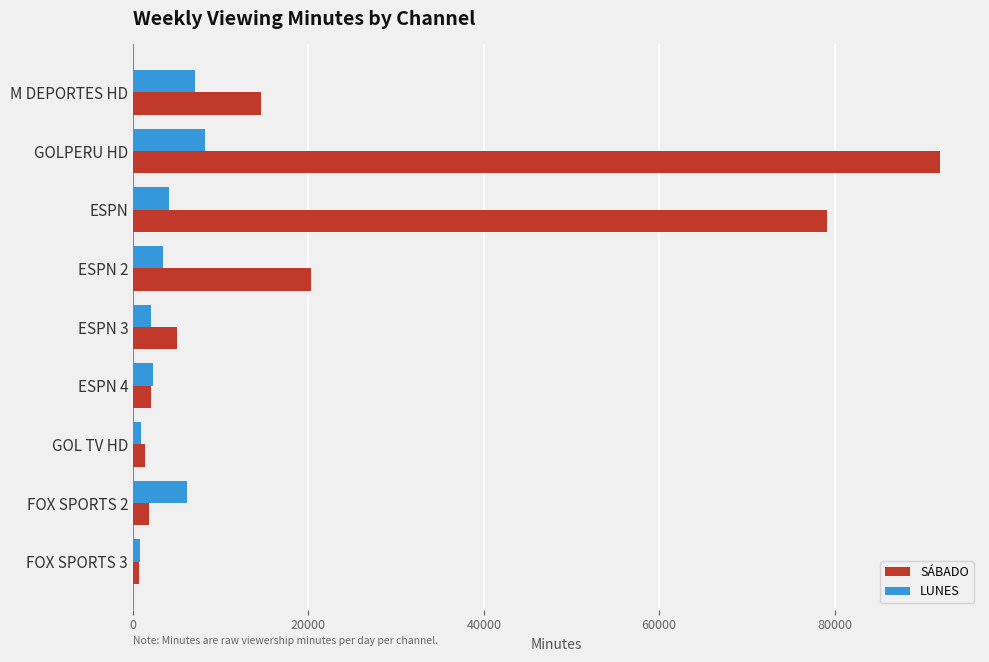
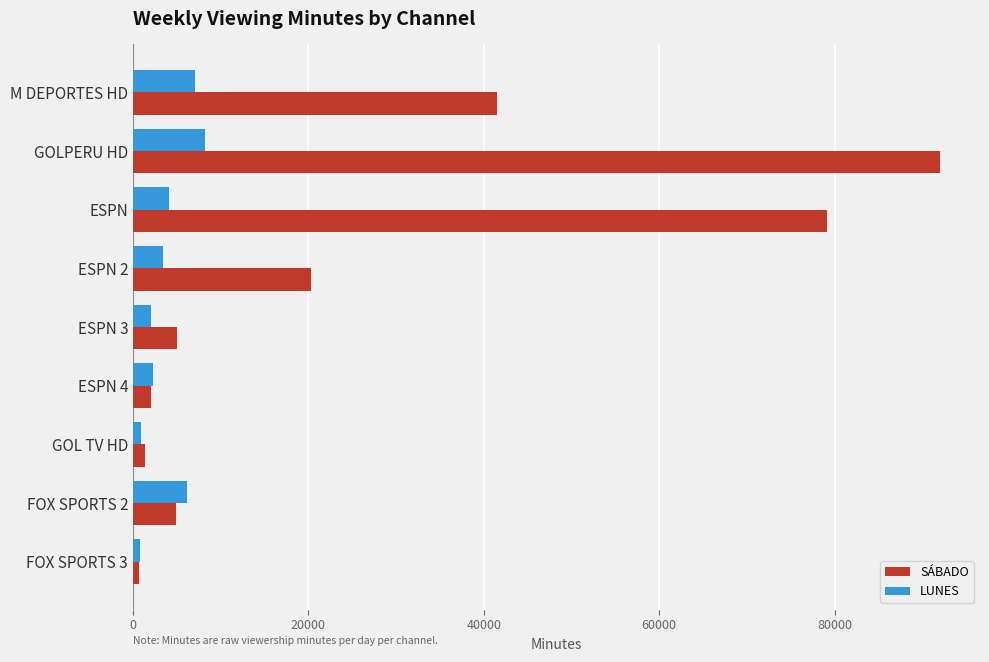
SÁBADO, M DEPORTES HD: 15000 -> 42000
SÁBADO, FOX SPORTS 2: 2000 -> 5000
